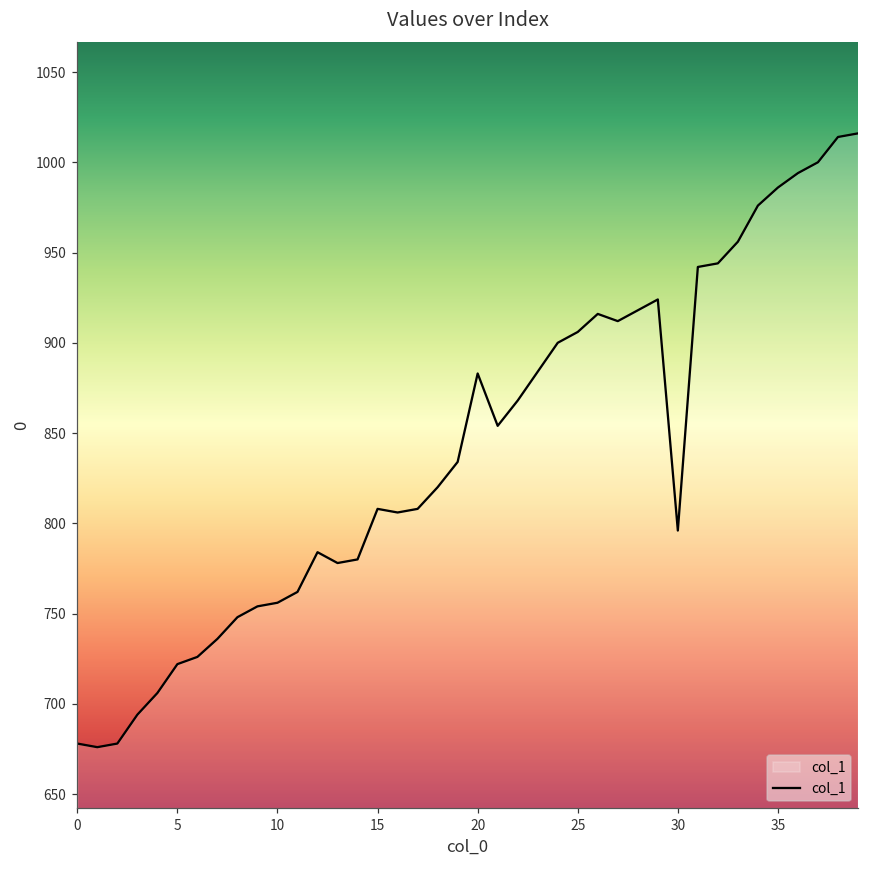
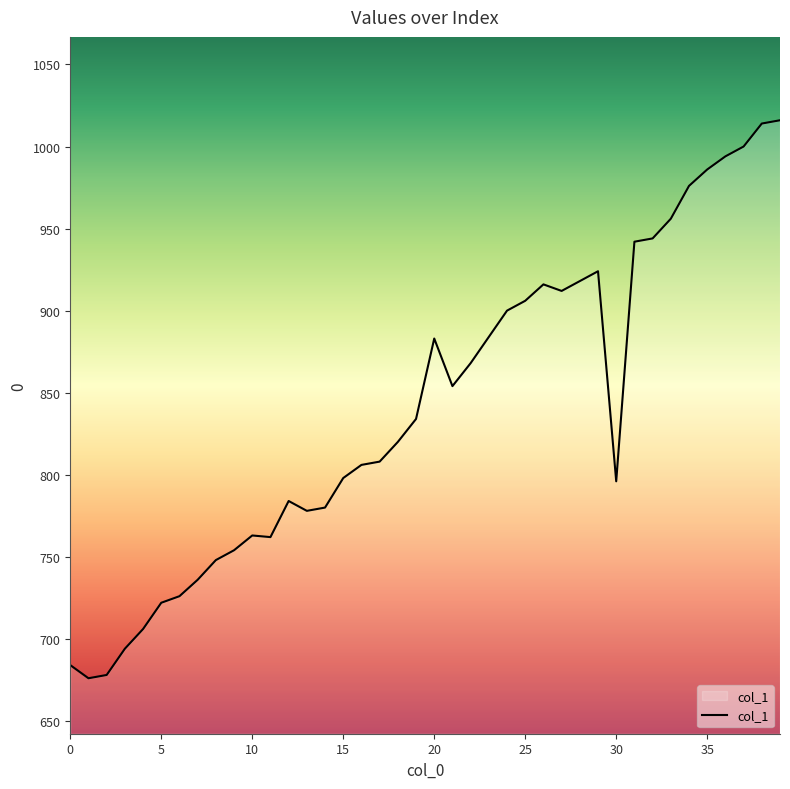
0: 678 -> 684
10: 756 -> 763
15: 808 -> 798
